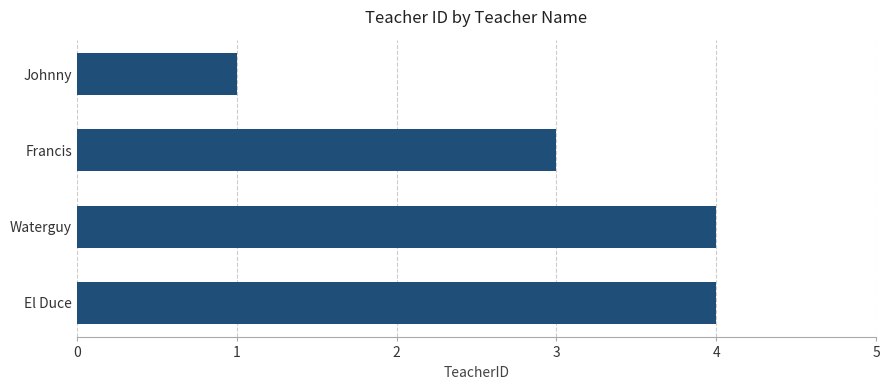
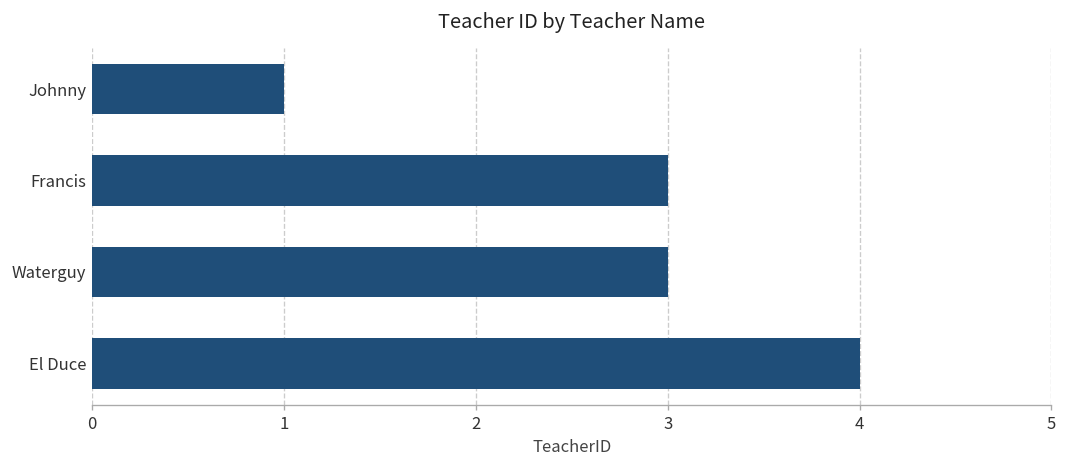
Waterguy: 4 -> 3
